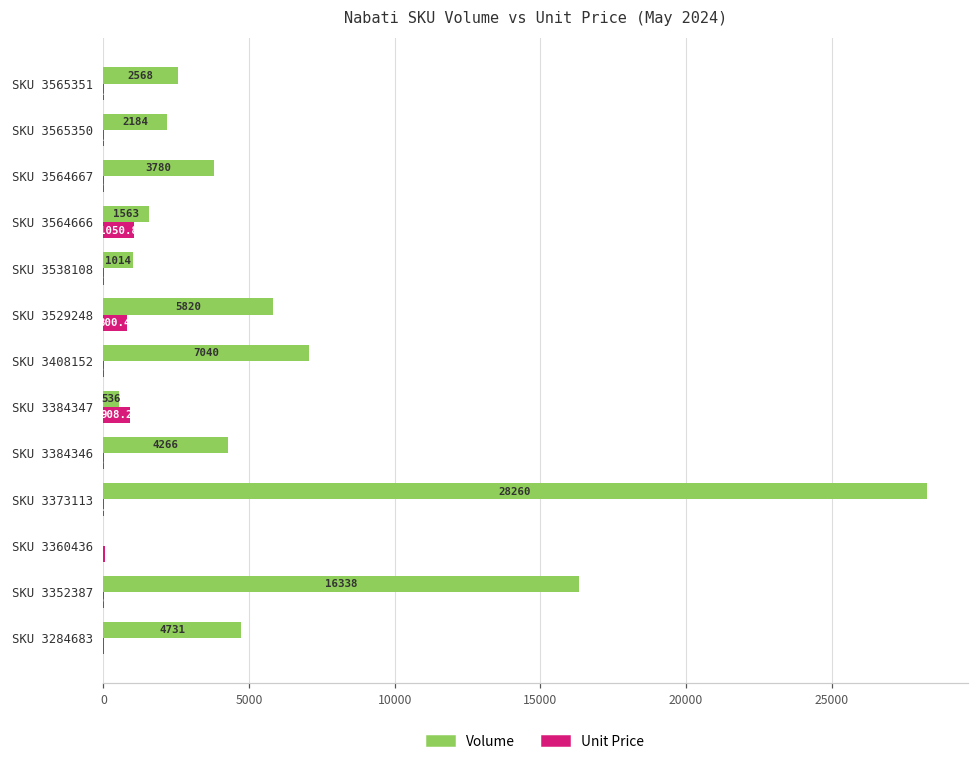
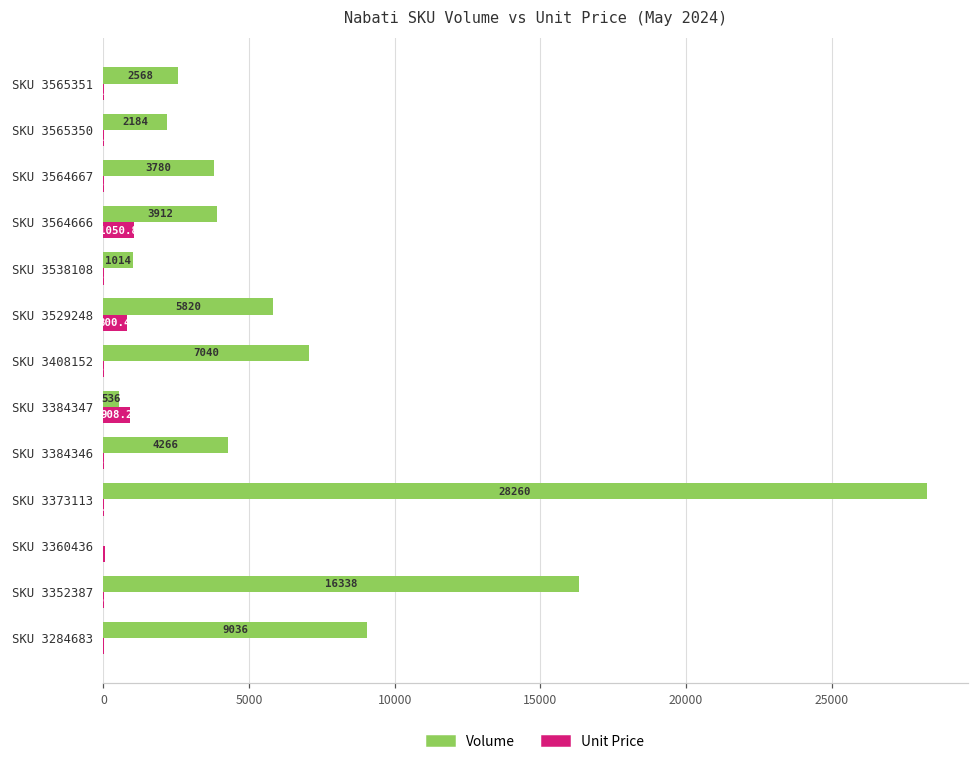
Volume, SKU 3564666: 1563 -> 3912
Volume, SKU 3284683: 4731 -> 9036
